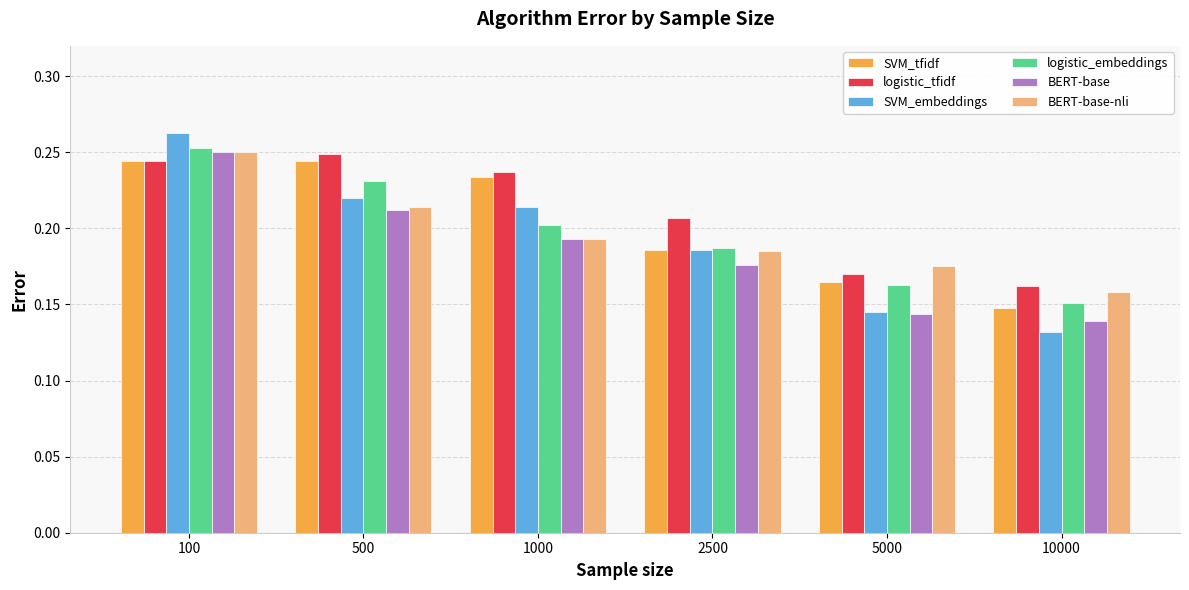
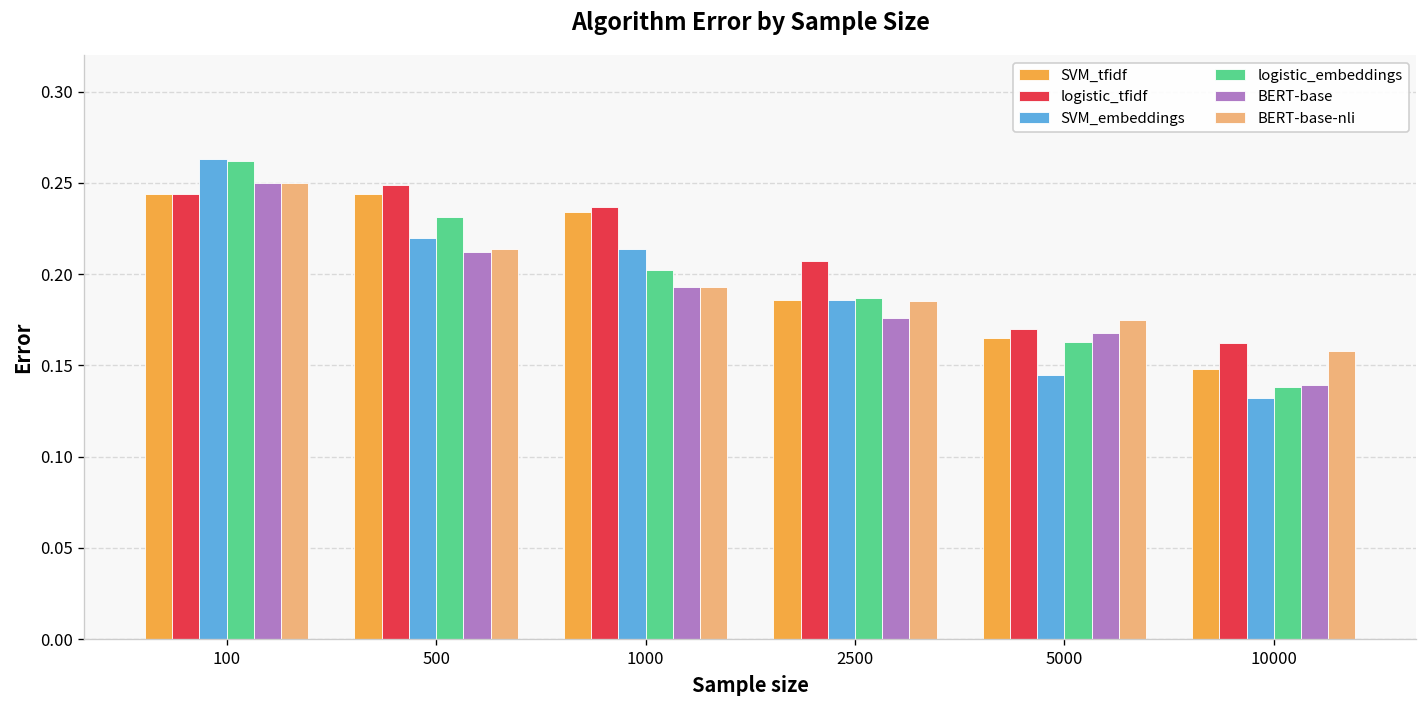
logistic_embeddings, 100: 0.253 -> 0.262
BERT-base, 5000: 0.144 -> 0.168
logistic_embeddings, 10000: 0.151 -> 0.138
